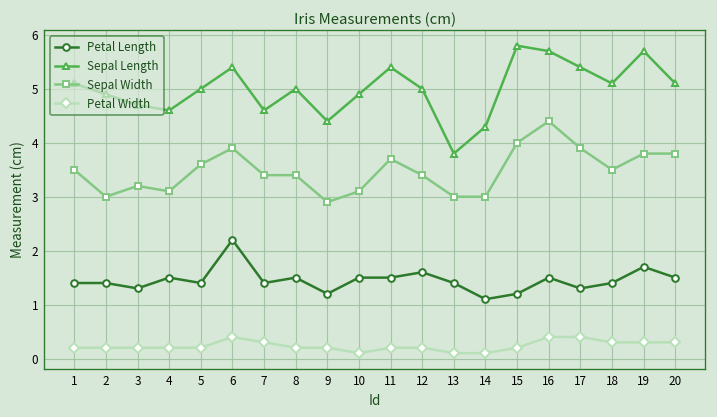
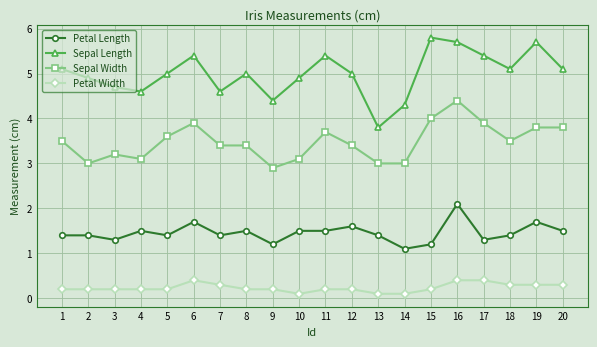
Petal Length, 6: 2.2 -> 1.7
Petal Length, 16: 1.5 -> 2.1
